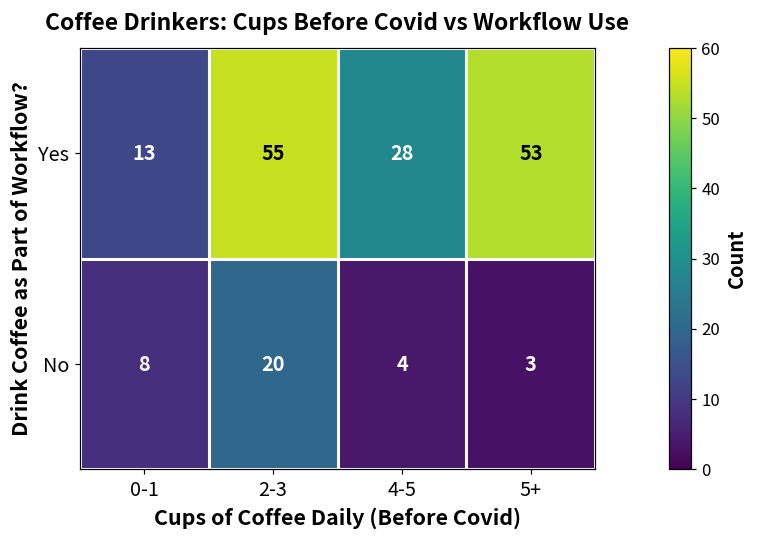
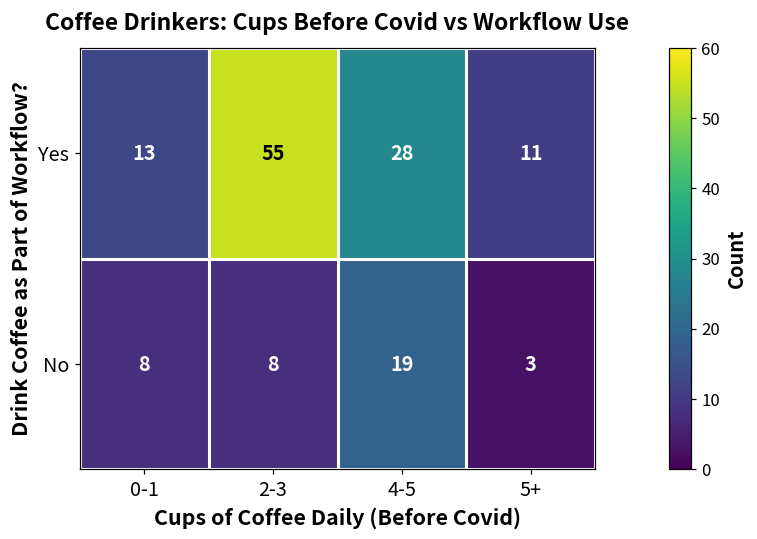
Yes, 5+: 53 -> 11
No, 2-3: 20 -> 8
No, 4-5: 4 -> 19
